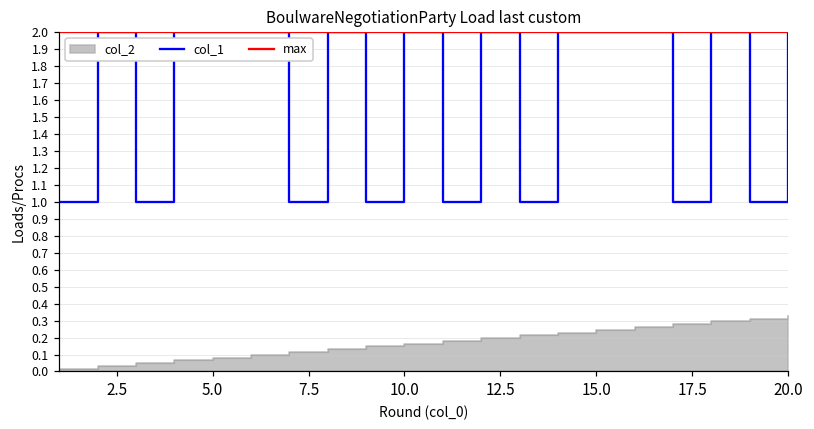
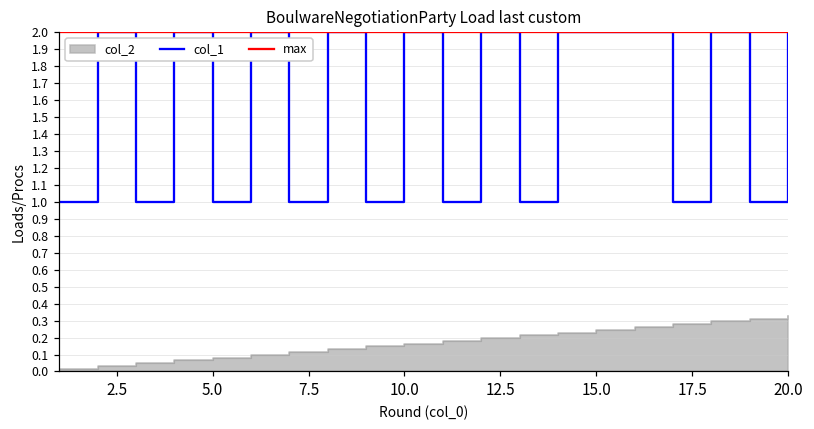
col_1, 5.0: 2 -> 1
